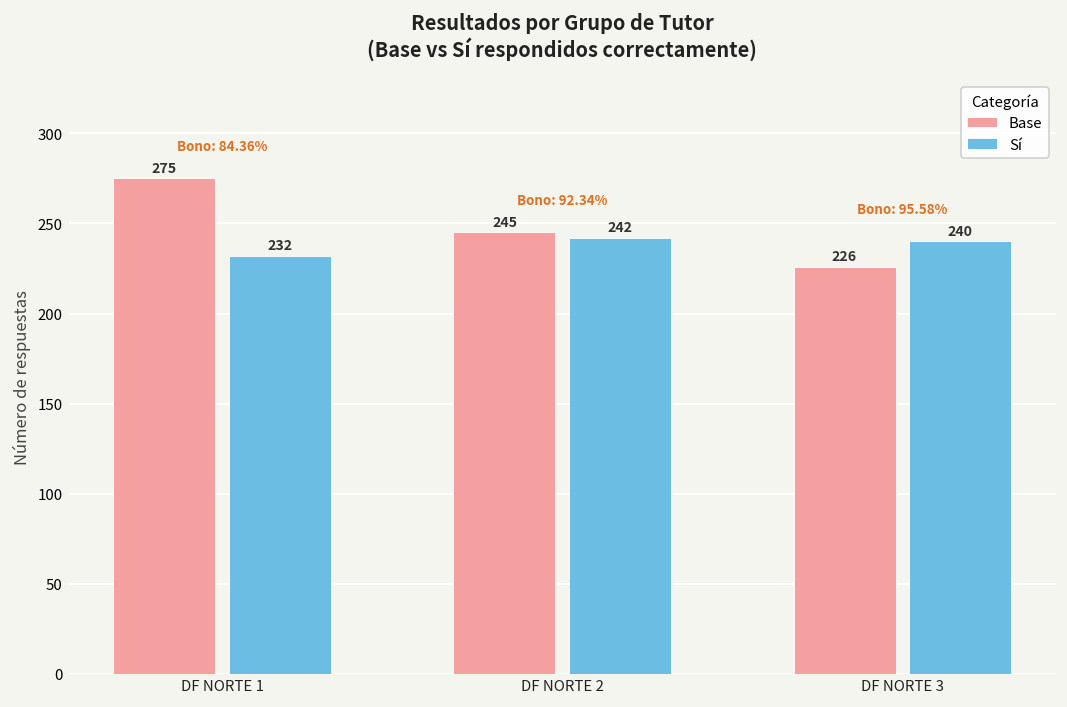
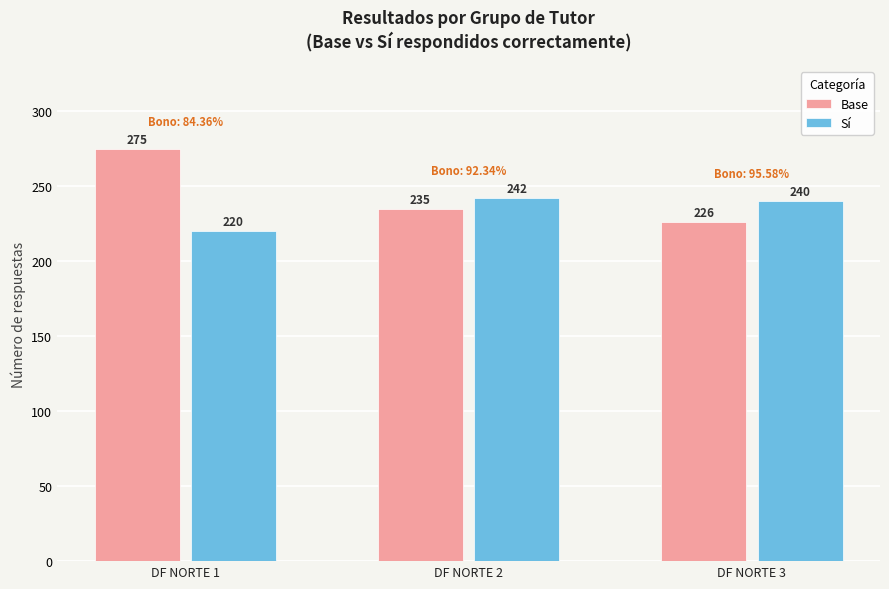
Sí, DF NORTE 1: 232 -> 220
Base, DF NORTE 2: 245 -> 235
